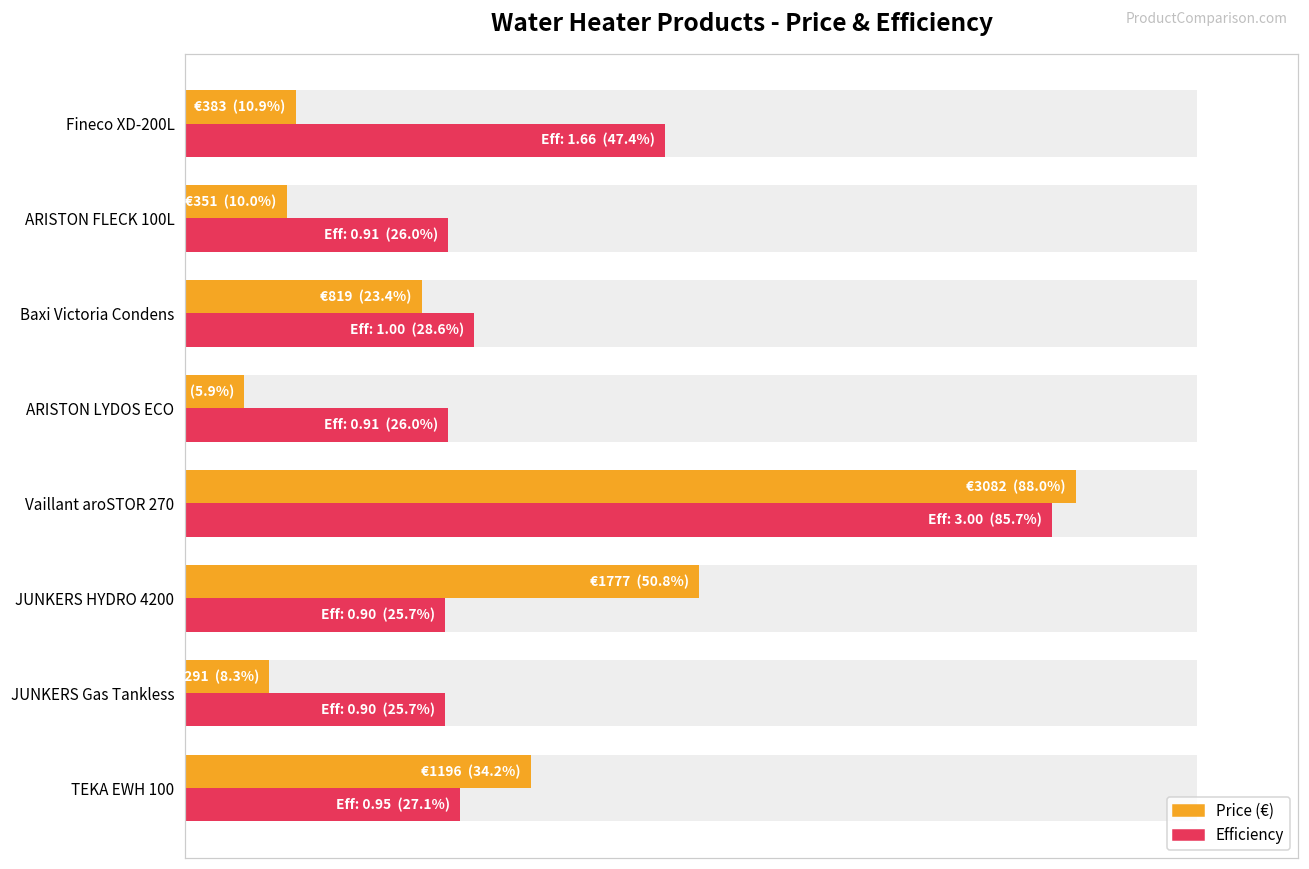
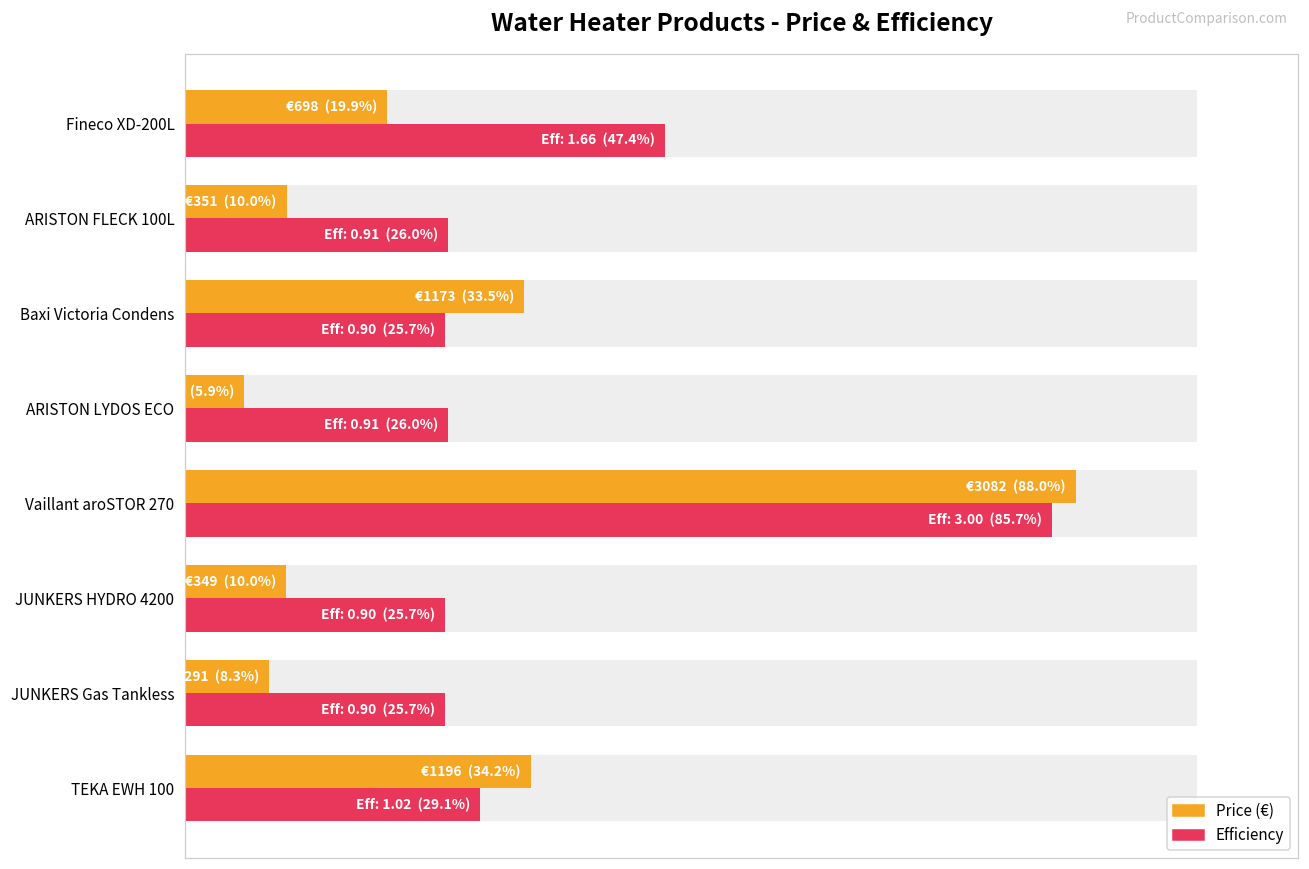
Price (€), Fineco XD-200L: €383 (10.9%) -> €698 (19.9%)
Price (€), Baxi Victoria Condens: €819 (23.4%) -> €1173 (33.5%)
Efficiency, Baxi Victoria Condens: 1.00 (28.6%) -> 0.90 (25.7%)
Price (€), JUNKERS HYDRO 4200: €1777 (50.8%) -> €349 (10.0%)
Efficiency, TEKA EWH 100: 0.95 (27.1%) -> 1.02 (29.1%)
